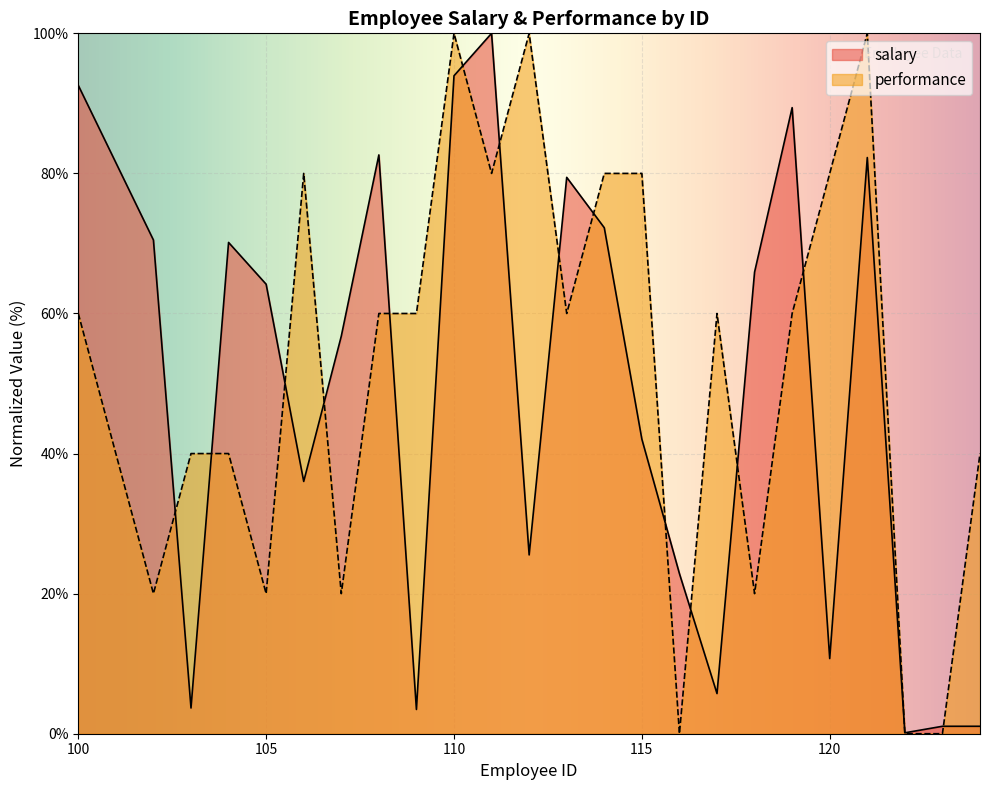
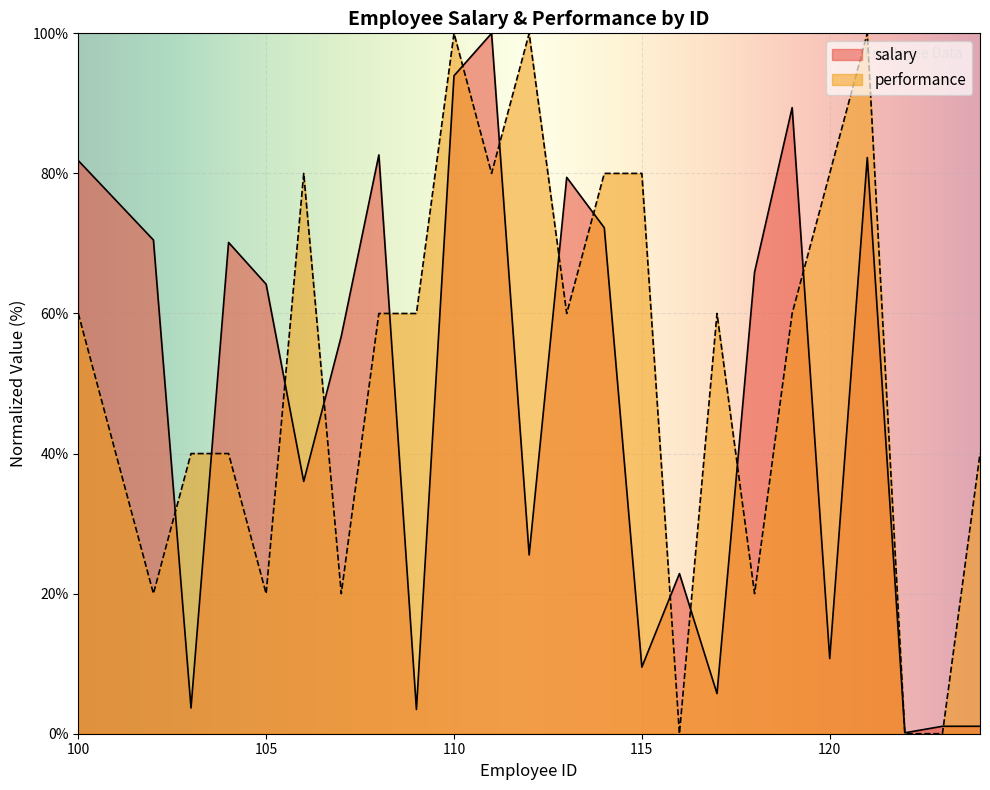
salary, 100: 93% -> 82%
salary, 115: 42% -> 10%
